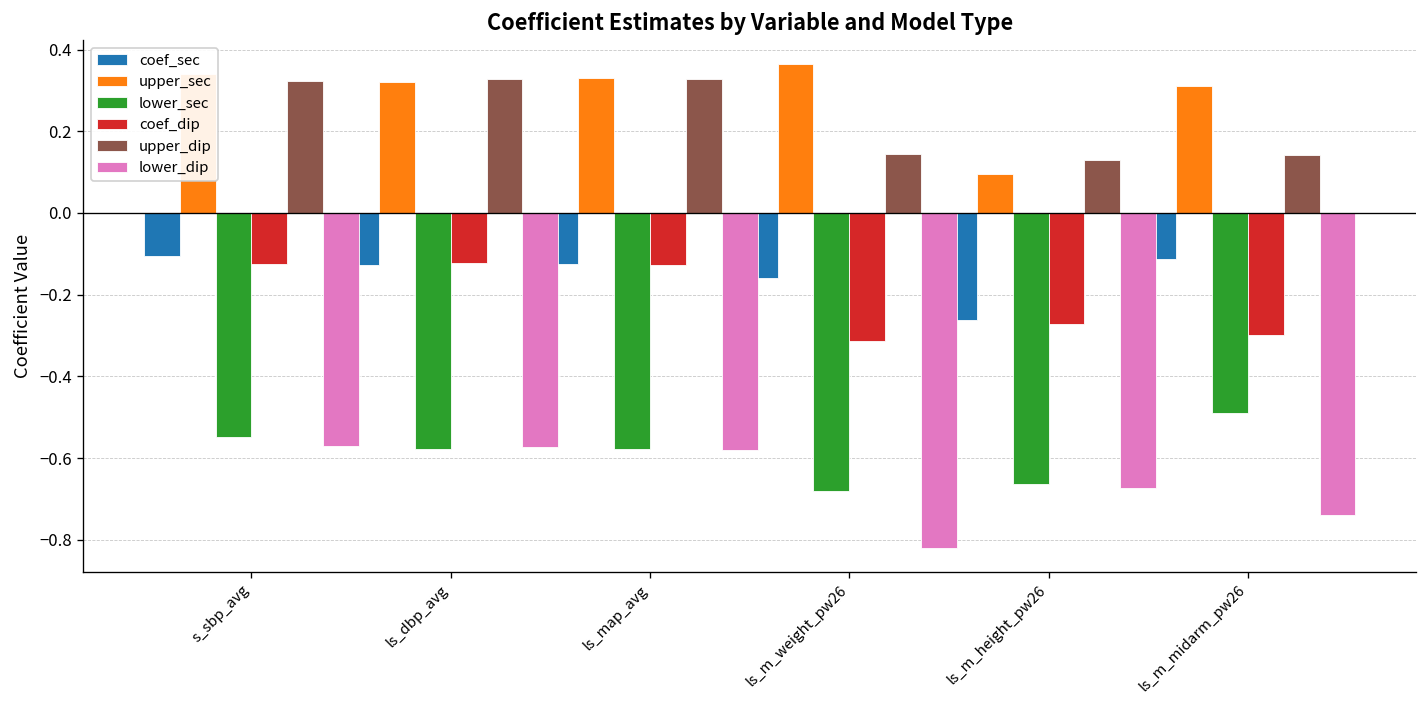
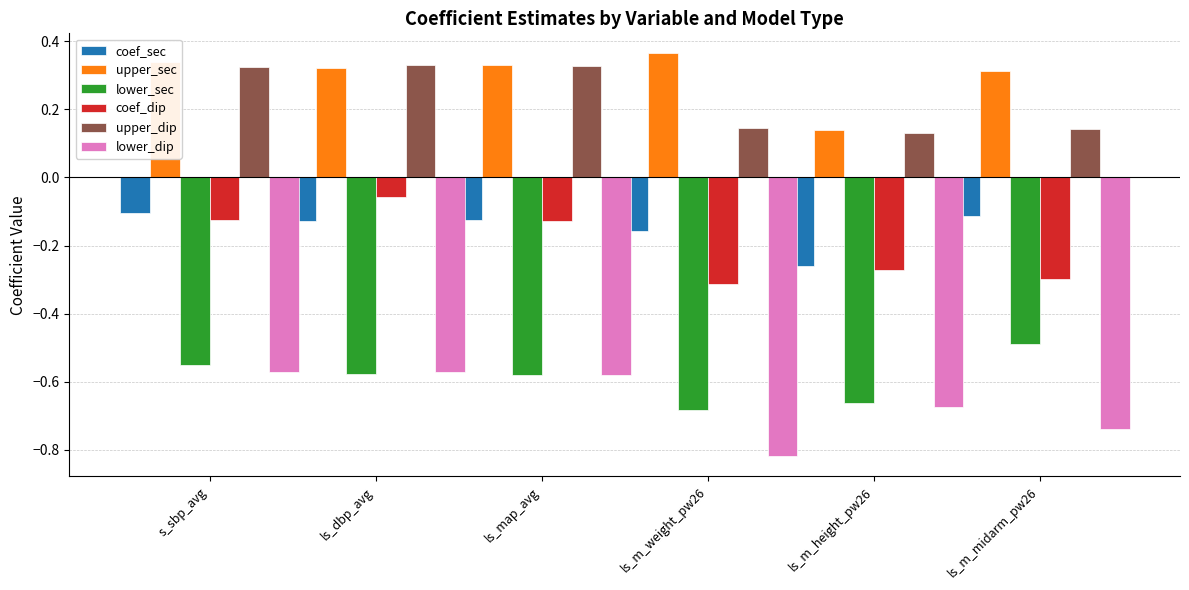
coef_dip, ls_dbp_avg: -0.12 -> -0.06
upper_sec, ls_m_height_pw26: 0.10 -> 0.14
